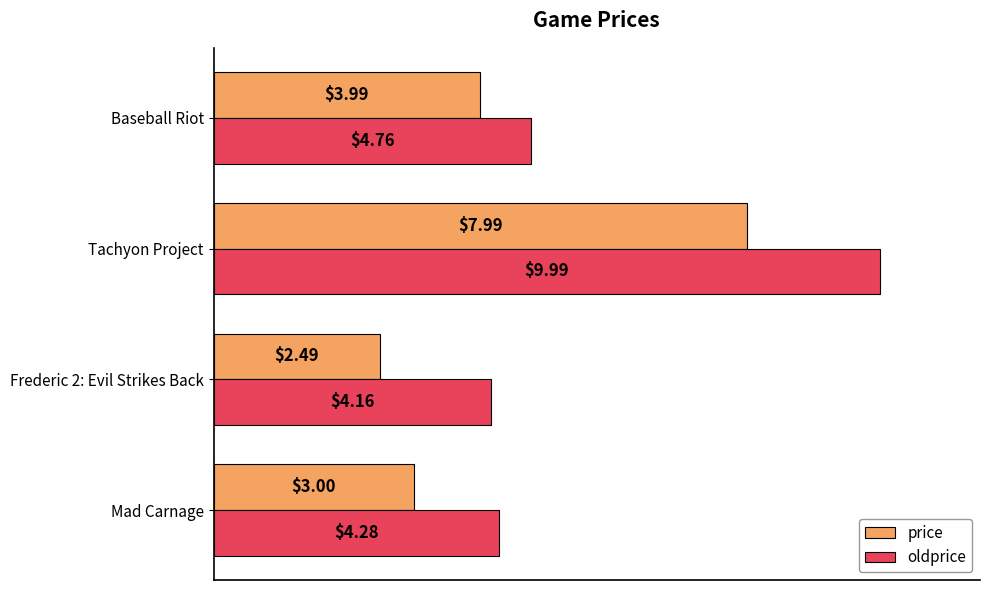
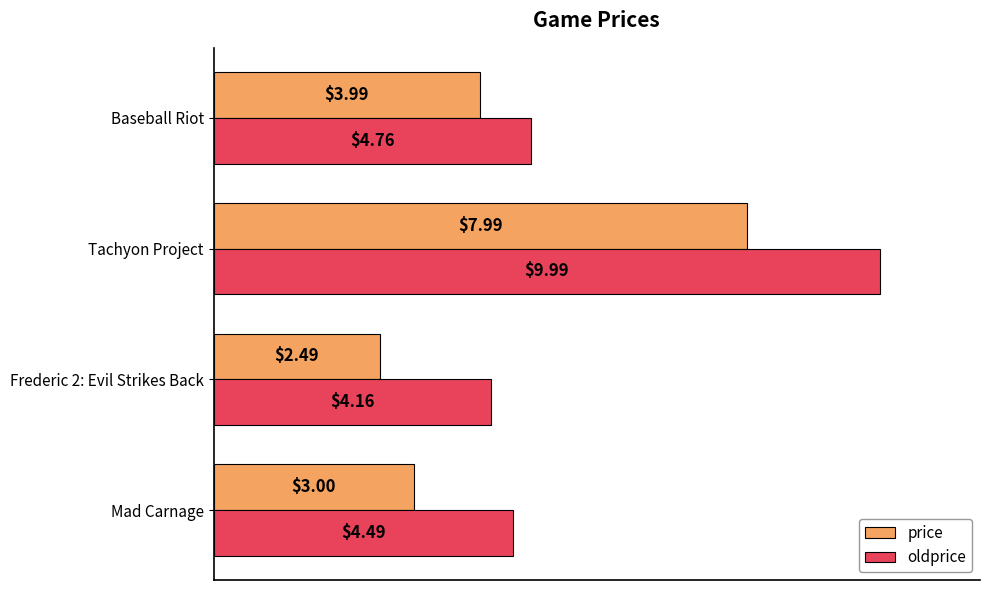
oldprice, Mad Carnage: $4.28 -> $4.49
